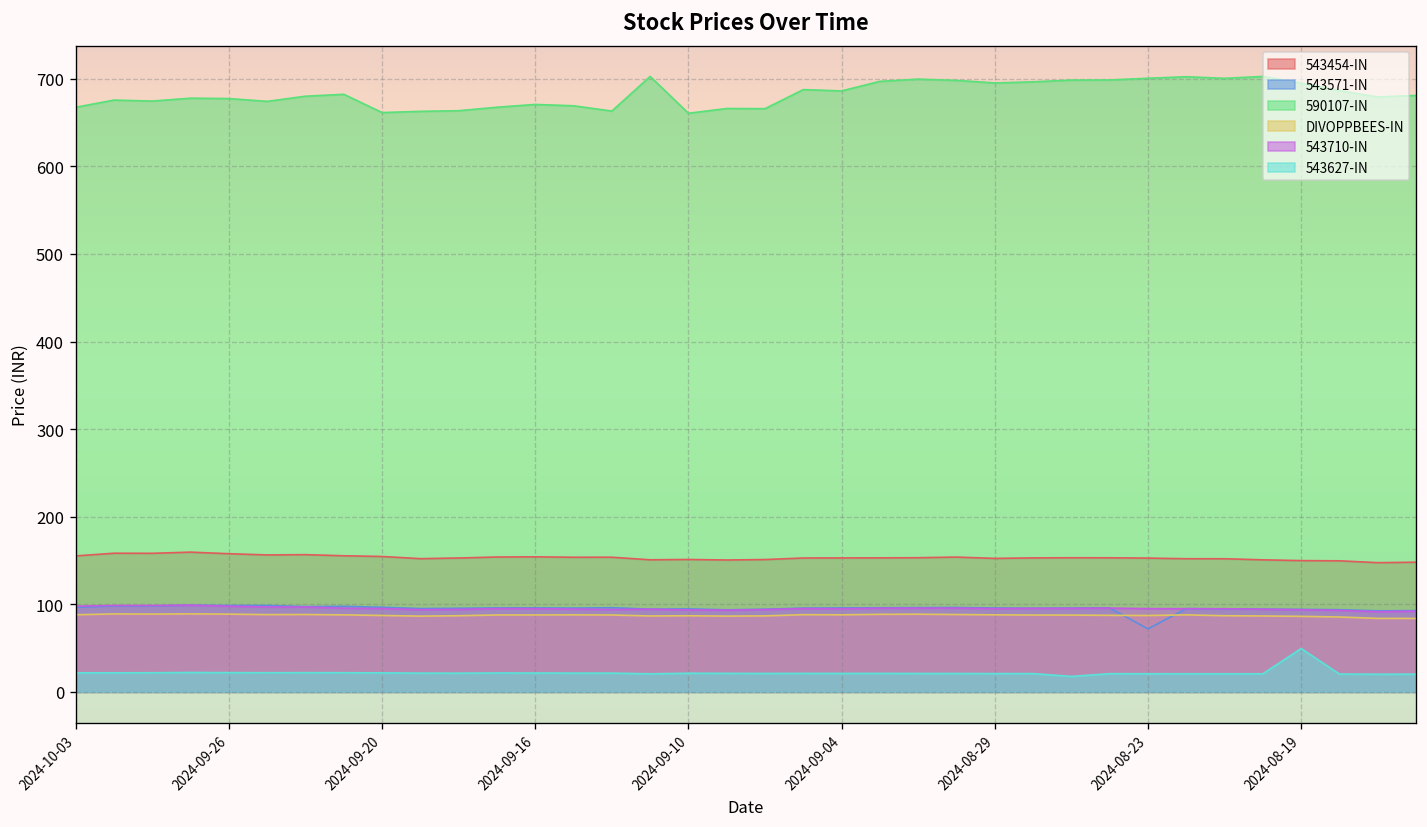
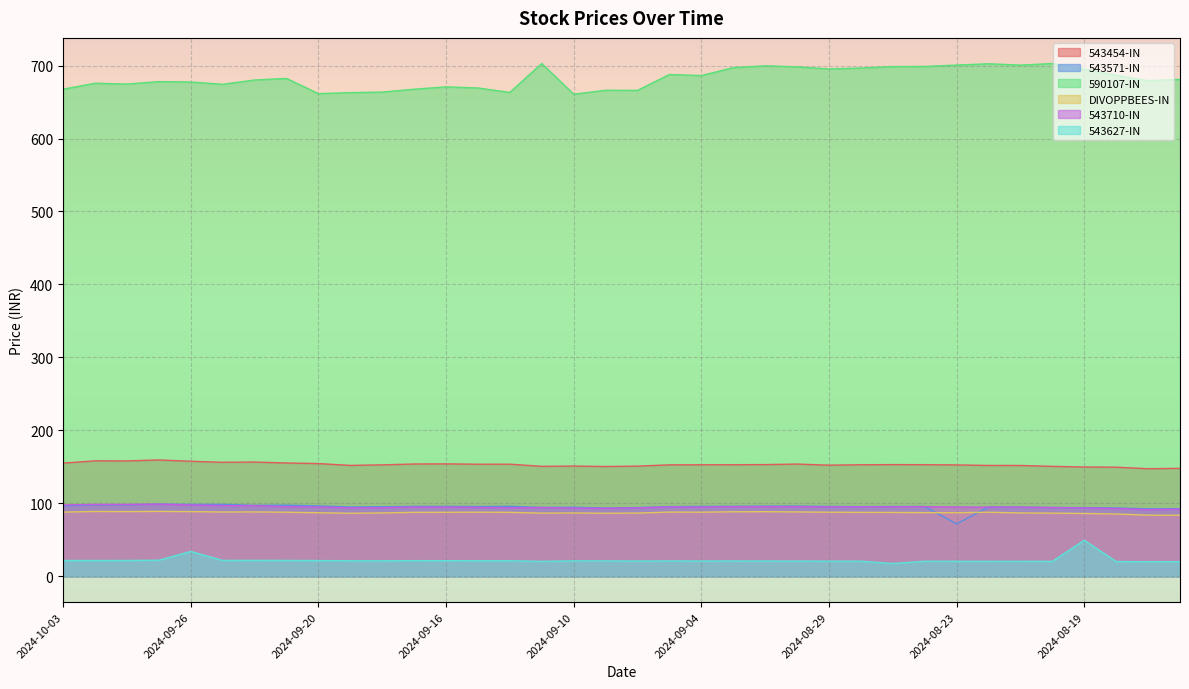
543627-IN, 2024-09-26: 20 -> 30
